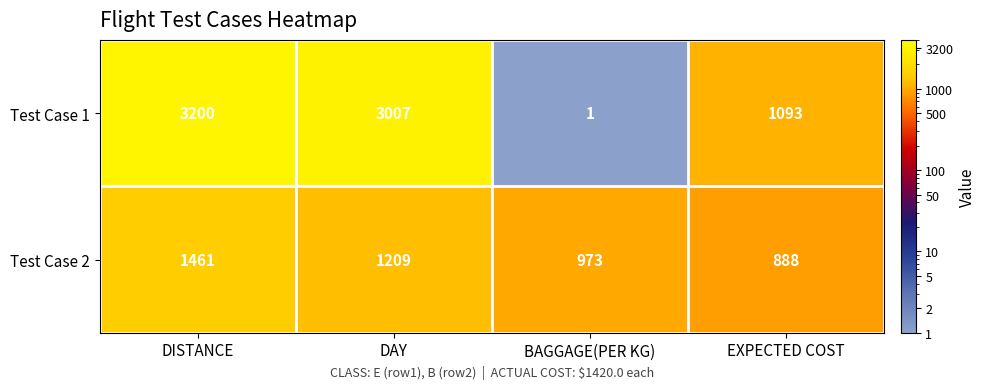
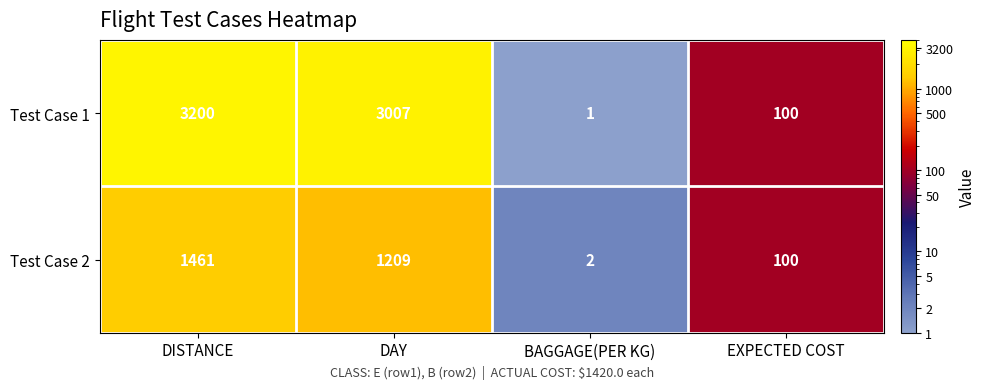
Test Case 1, EXPECTED COST: 1093 -> 100
Test Case 2, BAGGAGE(PER KG): 973 -> 2
Test Case 2, EXPECTED COST: 888 -> 100
